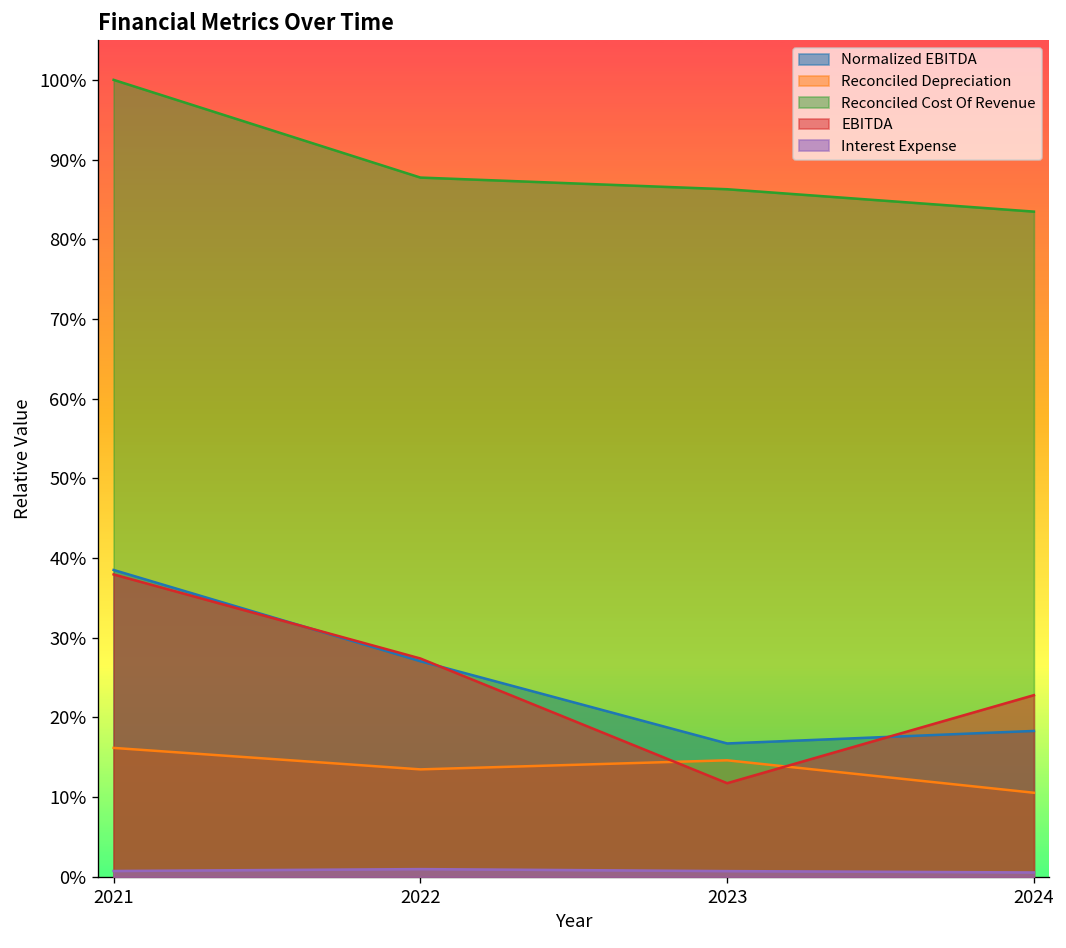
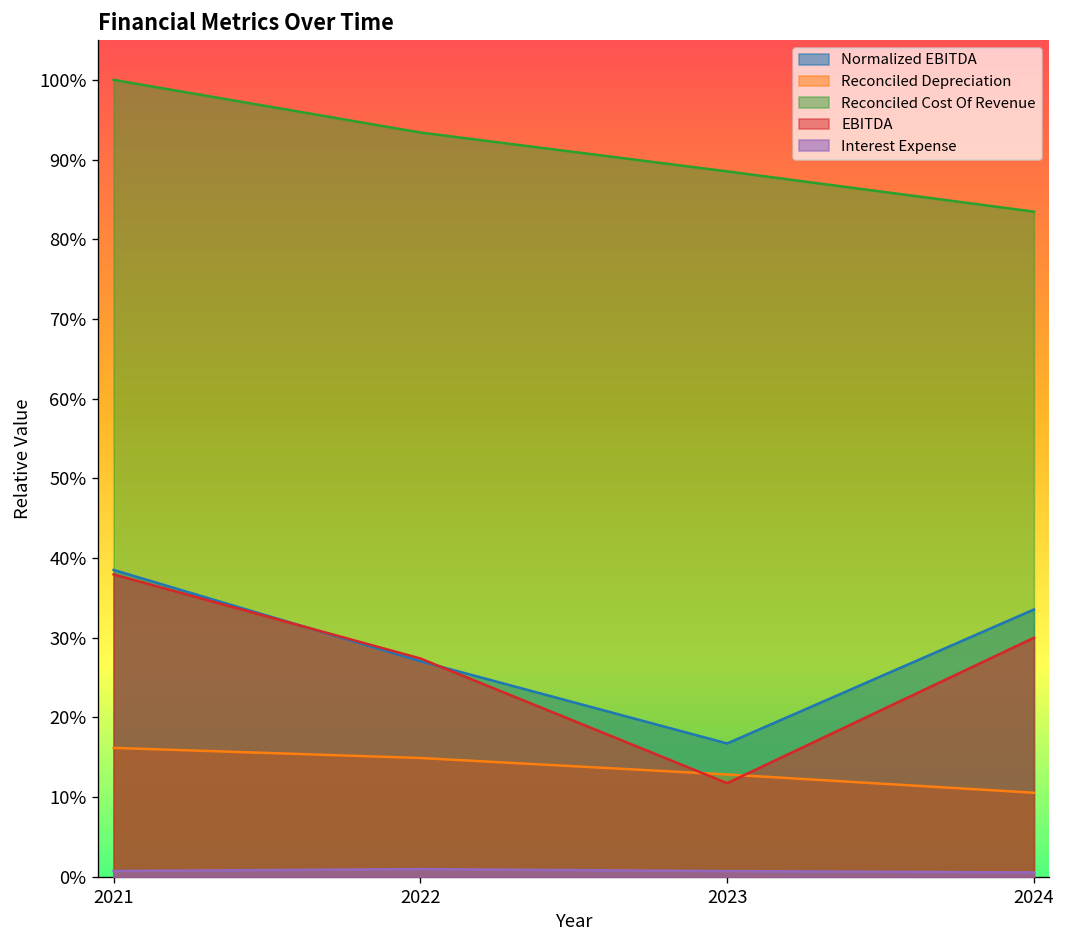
Reconciled Depreciation, 2022: 13% -> 15%
Reconciled Cost Of Revenue, 2022: 88% -> 93%
Reconciled Depreciation, 2023: 15% -> 13%
Reconciled Cost Of Revenue, 2023: 86% -> 89%
Normalized EBITDA, 2024: 18% -> 34%
EBITDA, 2024: 23% -> 30%
